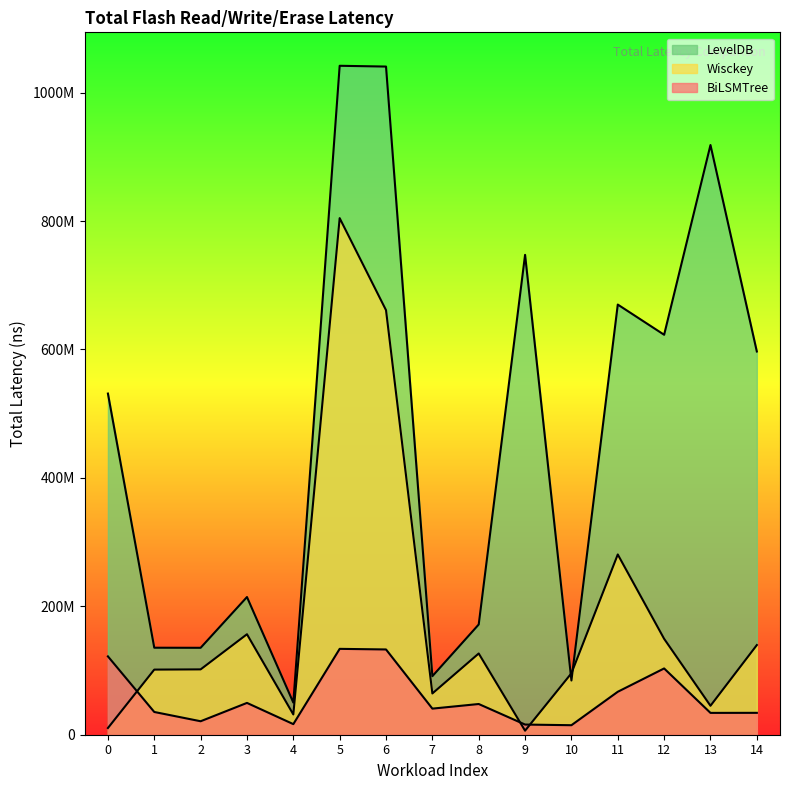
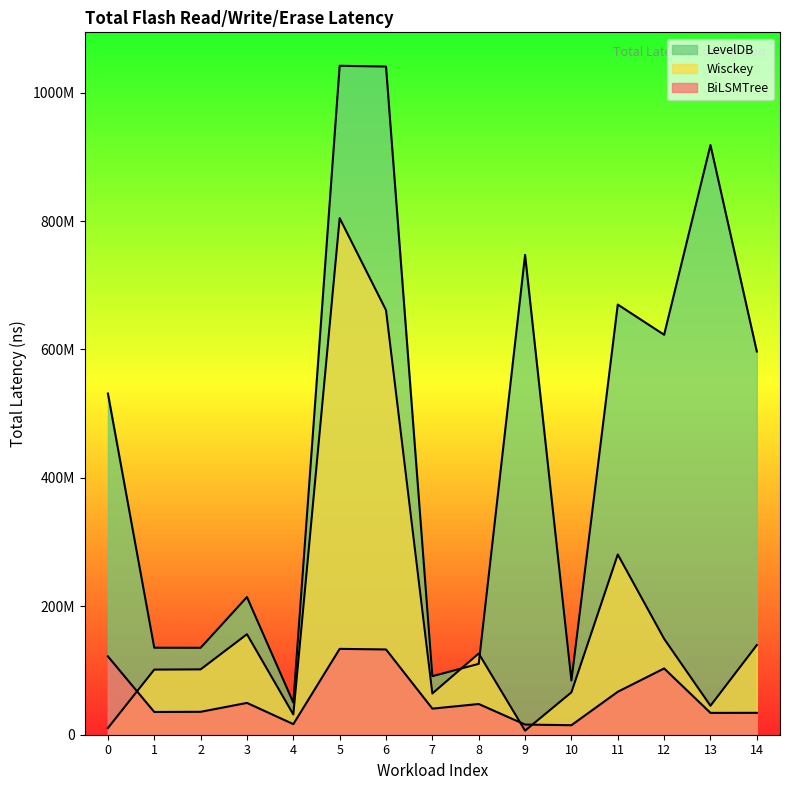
BiLSMTree, 2: 20000000 -> 40000000
LevelDB, 8: 170000000 -> 110000000
Wisckey, 10: 100000000 -> 70000000
